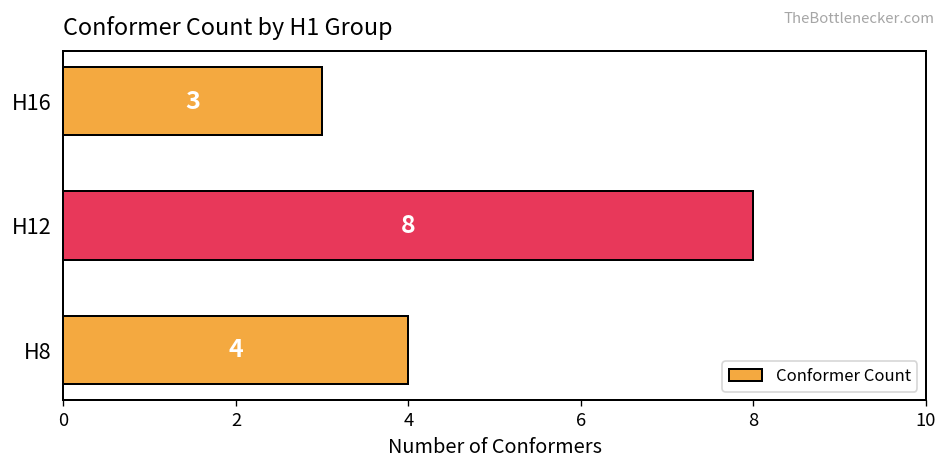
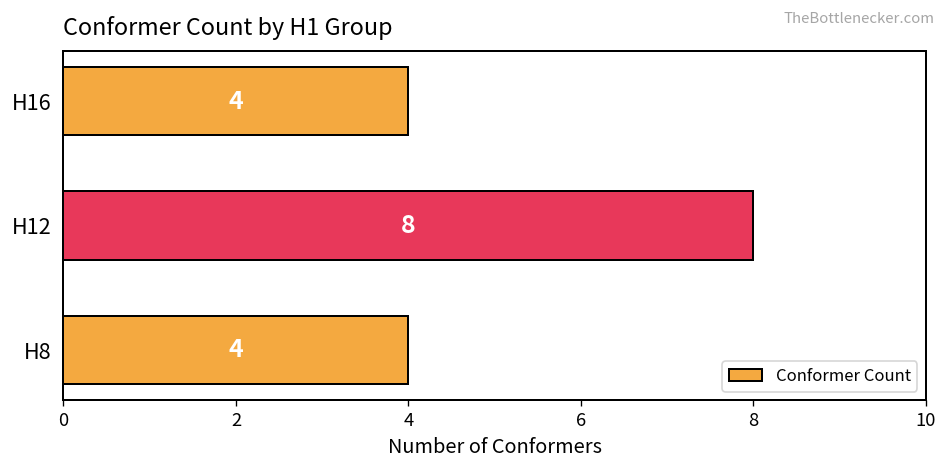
H16: 3 -> 4
